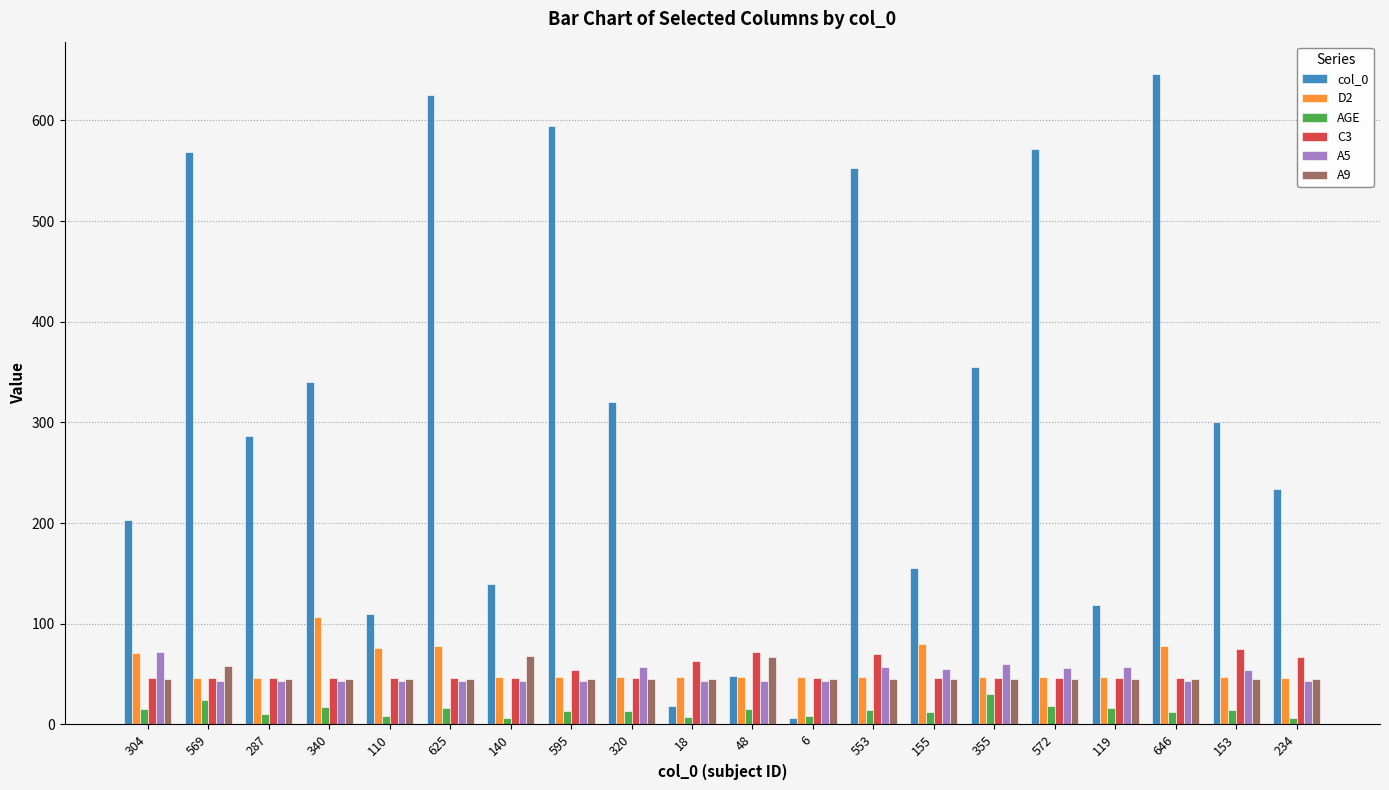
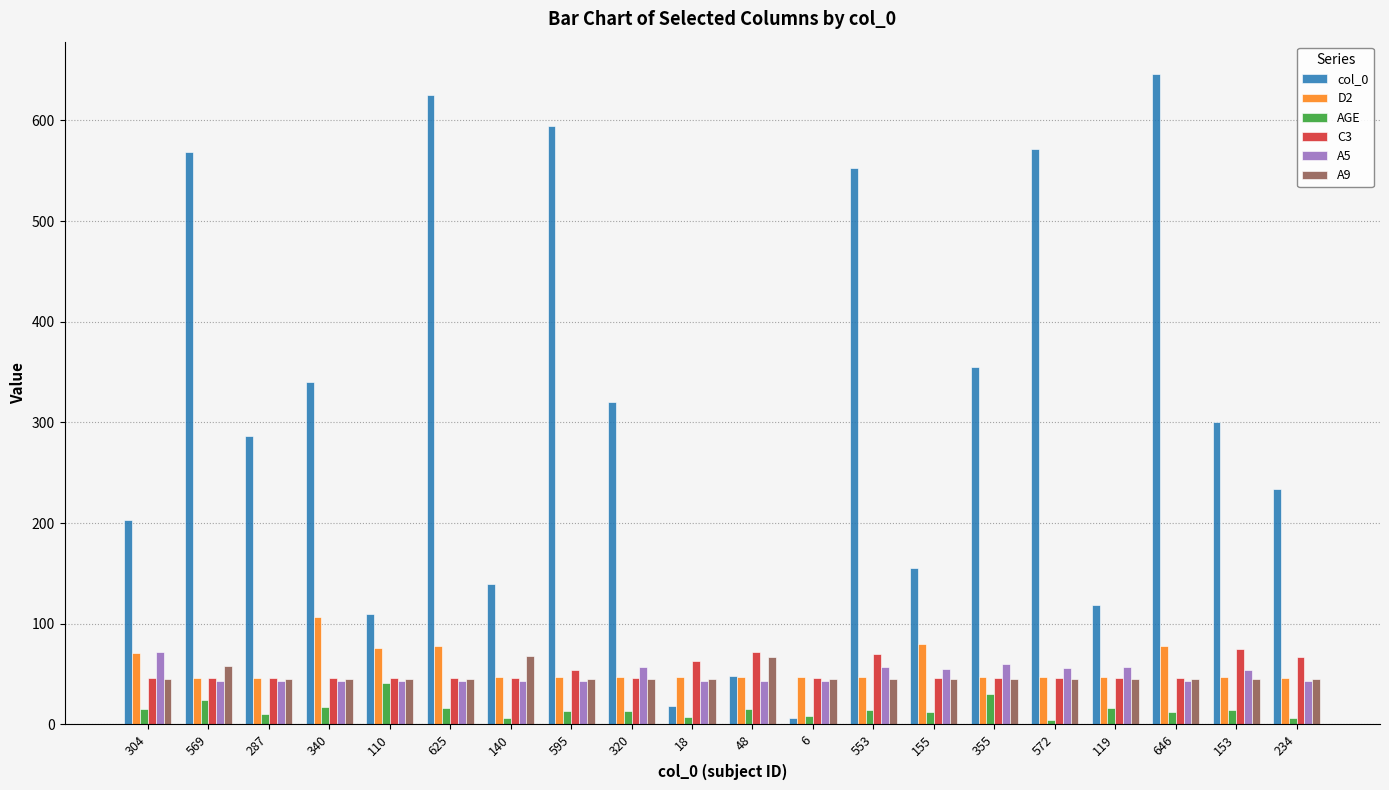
AGE, 110: 8 -> 41
AGE, 572: 18 -> 4
